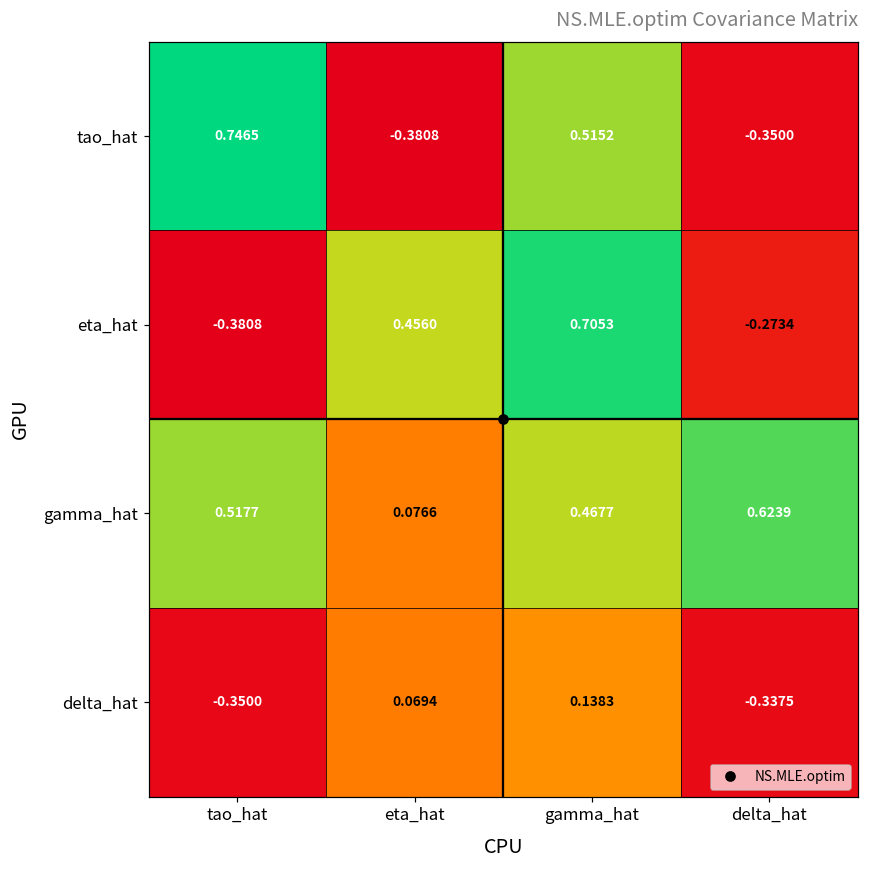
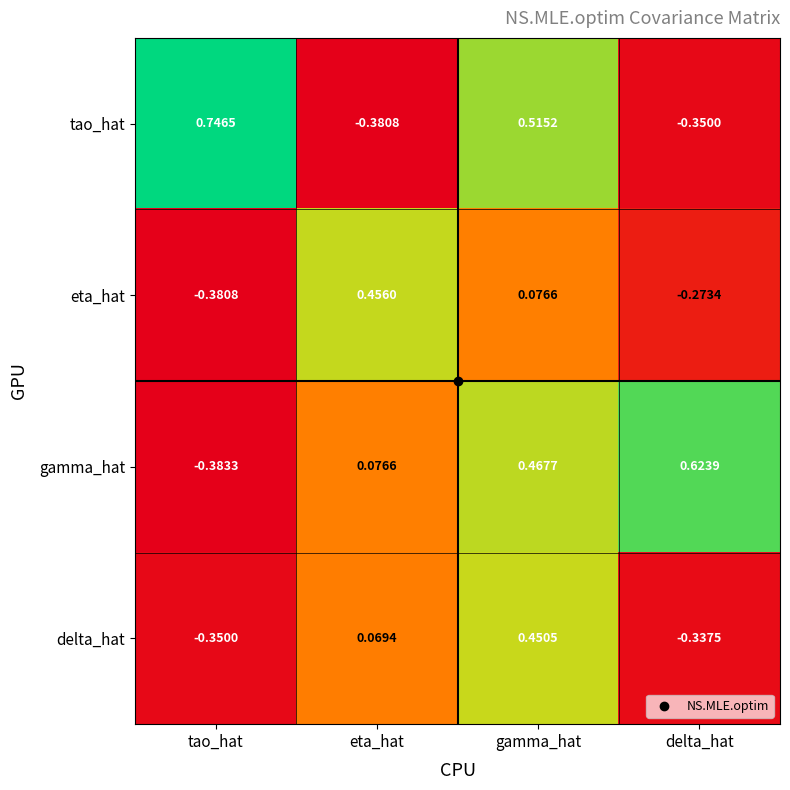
eta_hat, gamma_hat: 0.7053 -> 0.0766
gamma_hat, tao_hat: 0.5177 -> -0.3833
delta_hat, gamma_hat: 0.1383 -> 0.4505
